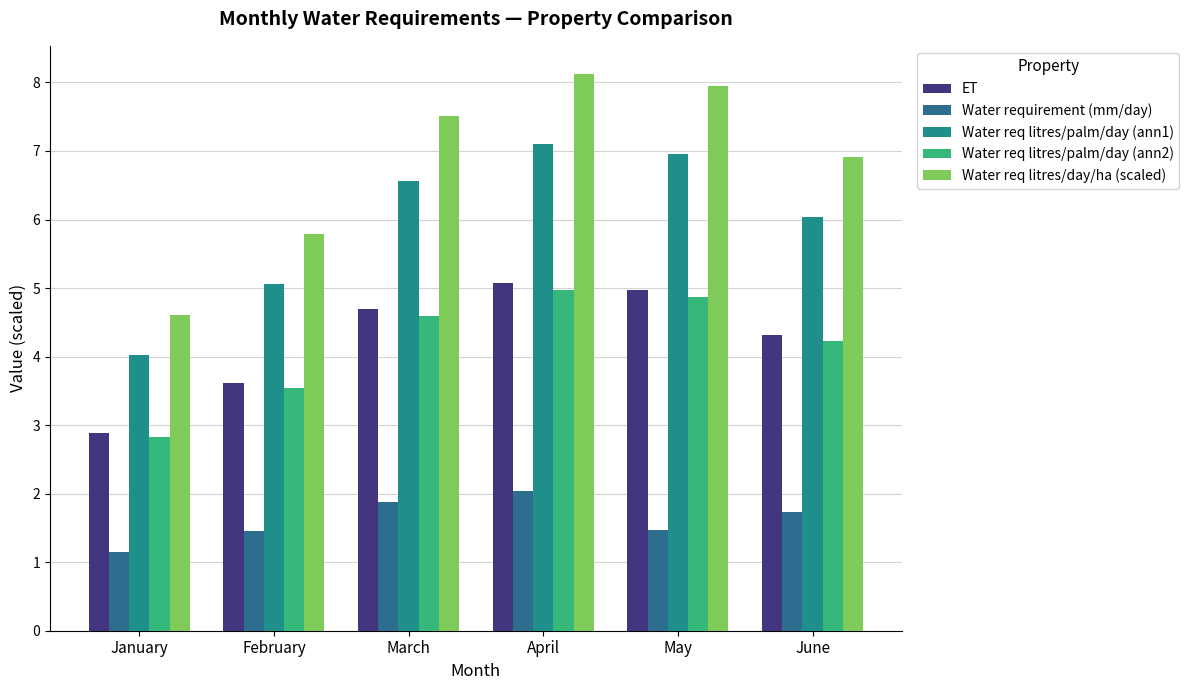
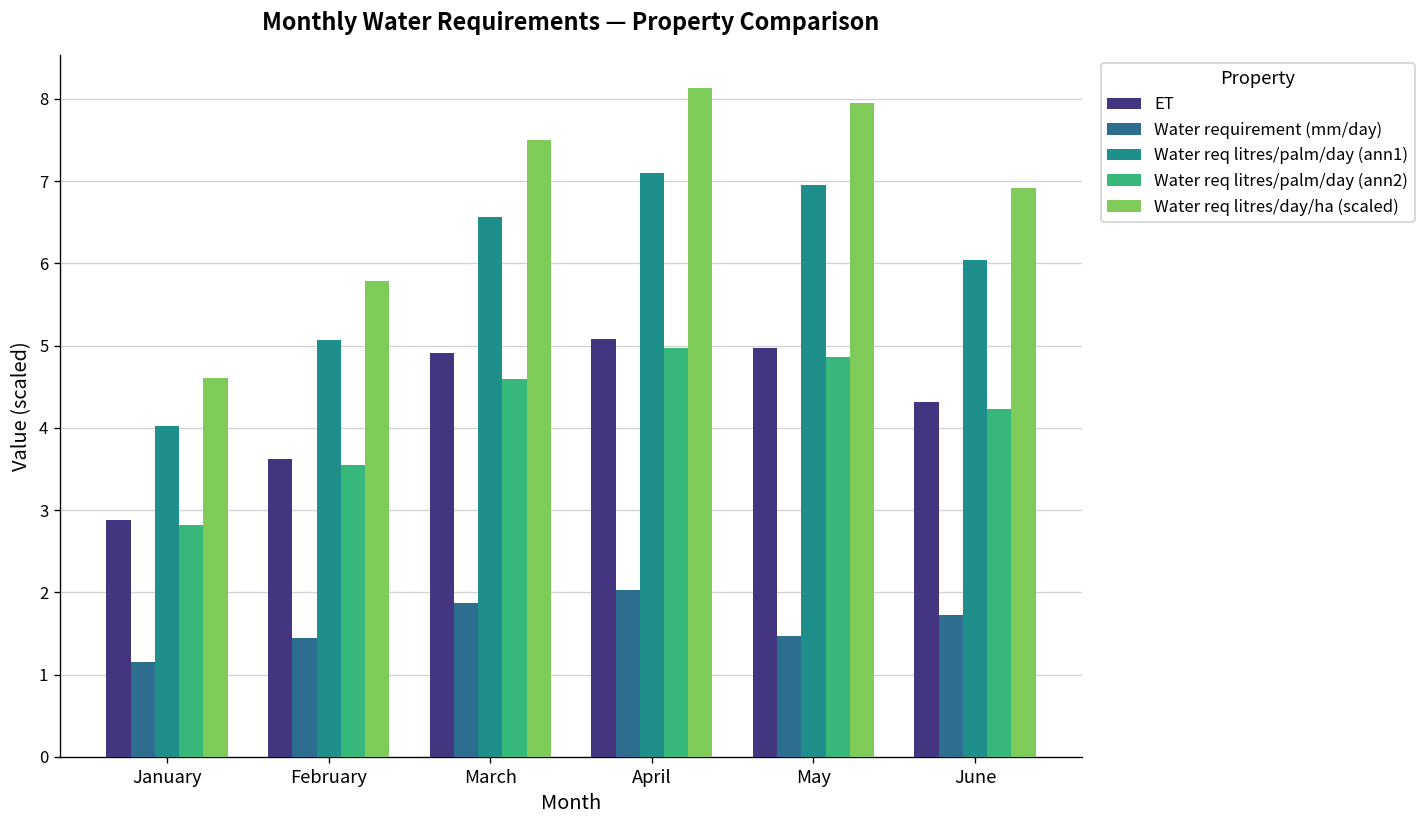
ET, March: 4.7 -> 4.9
